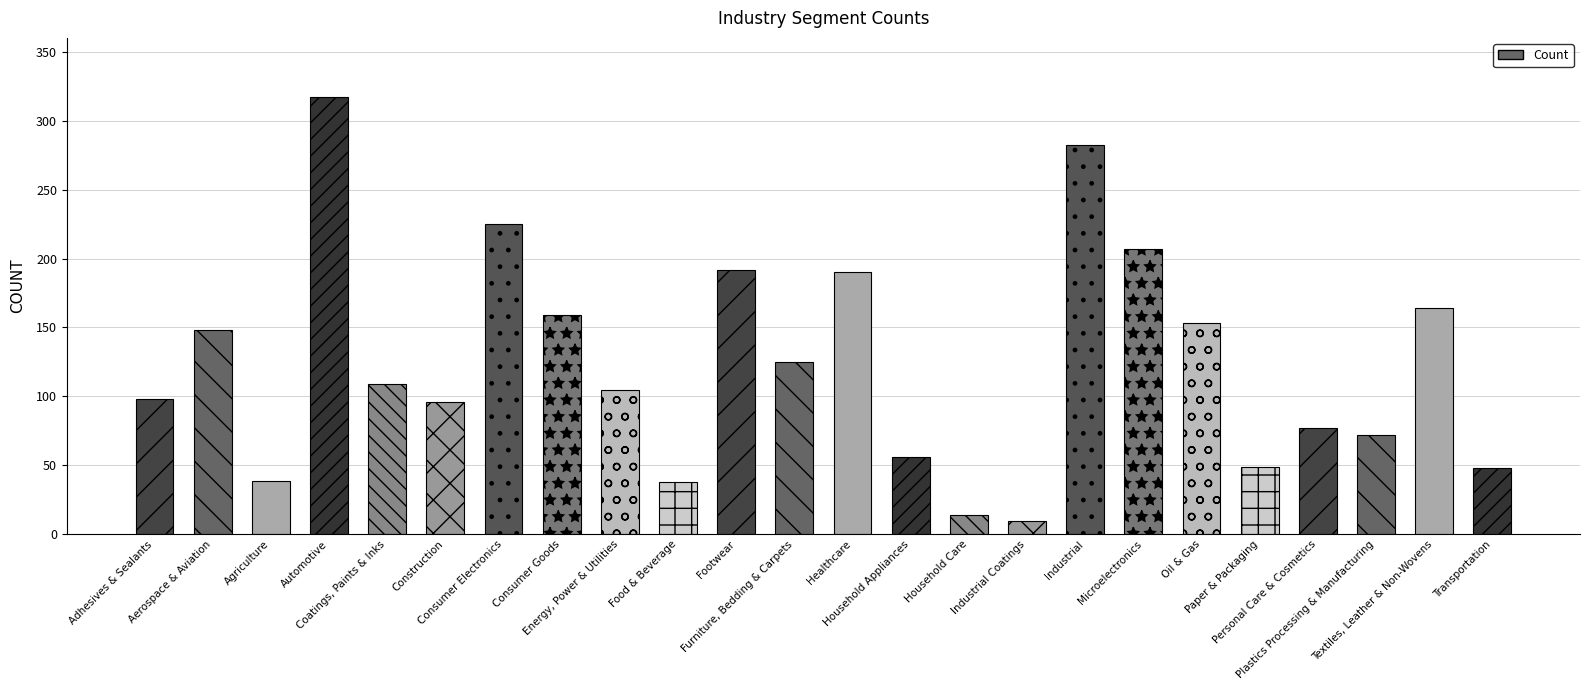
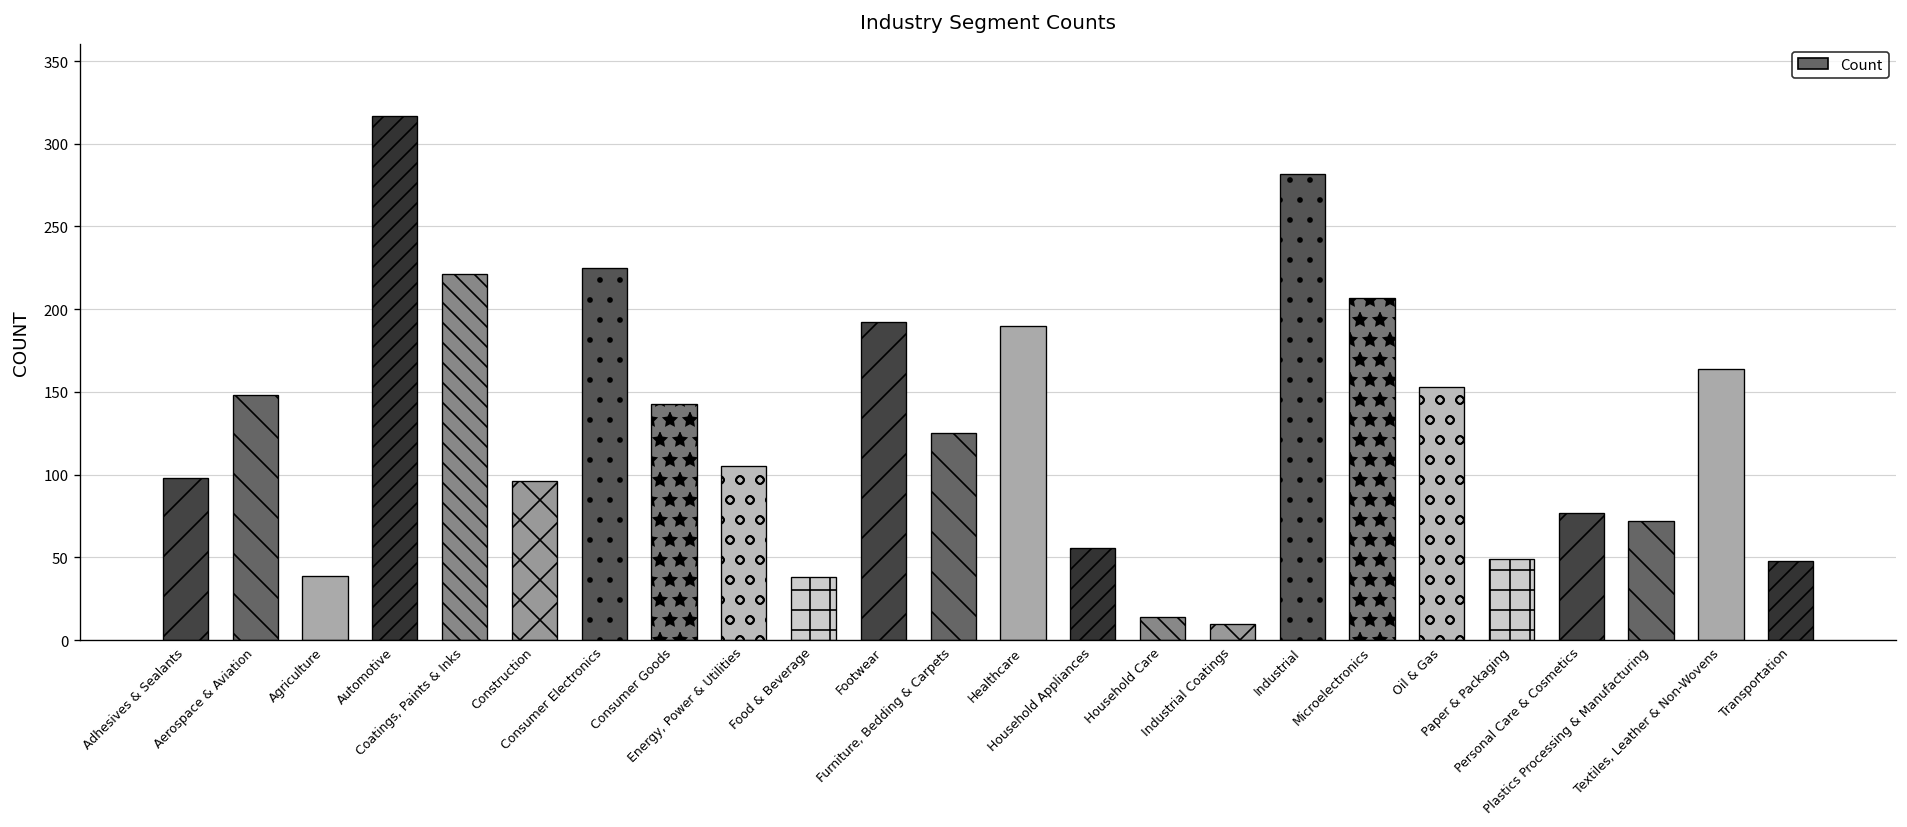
Coatings, Paints & Inks: 109 -> 221
Consumer Goods: 159 -> 143
